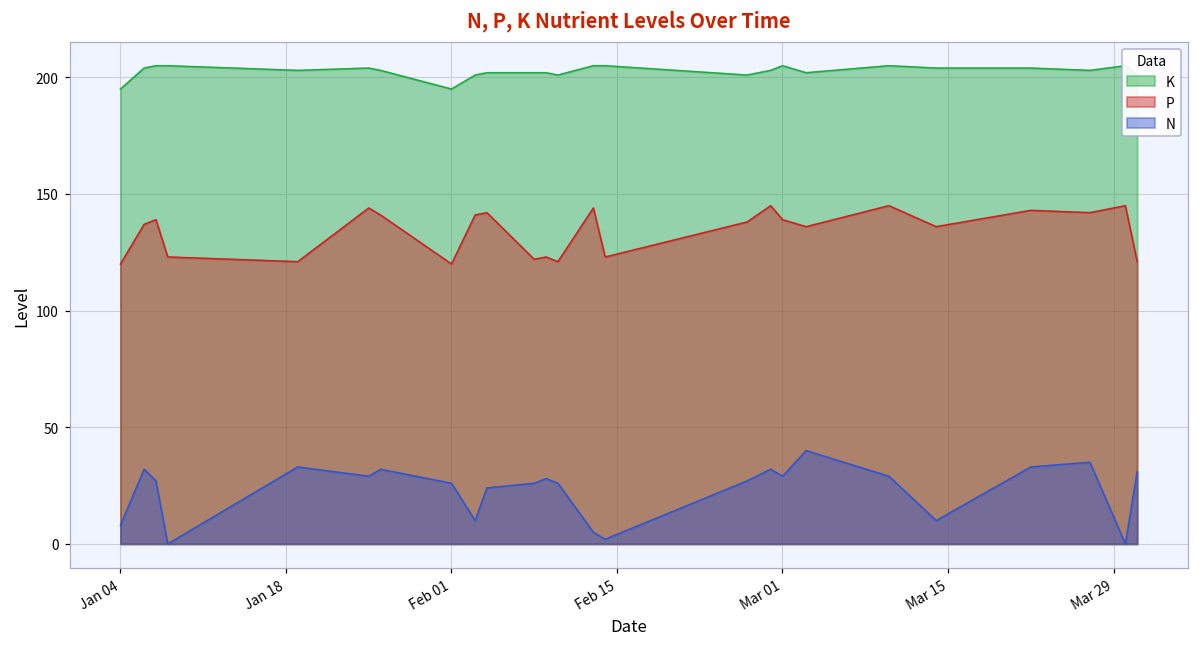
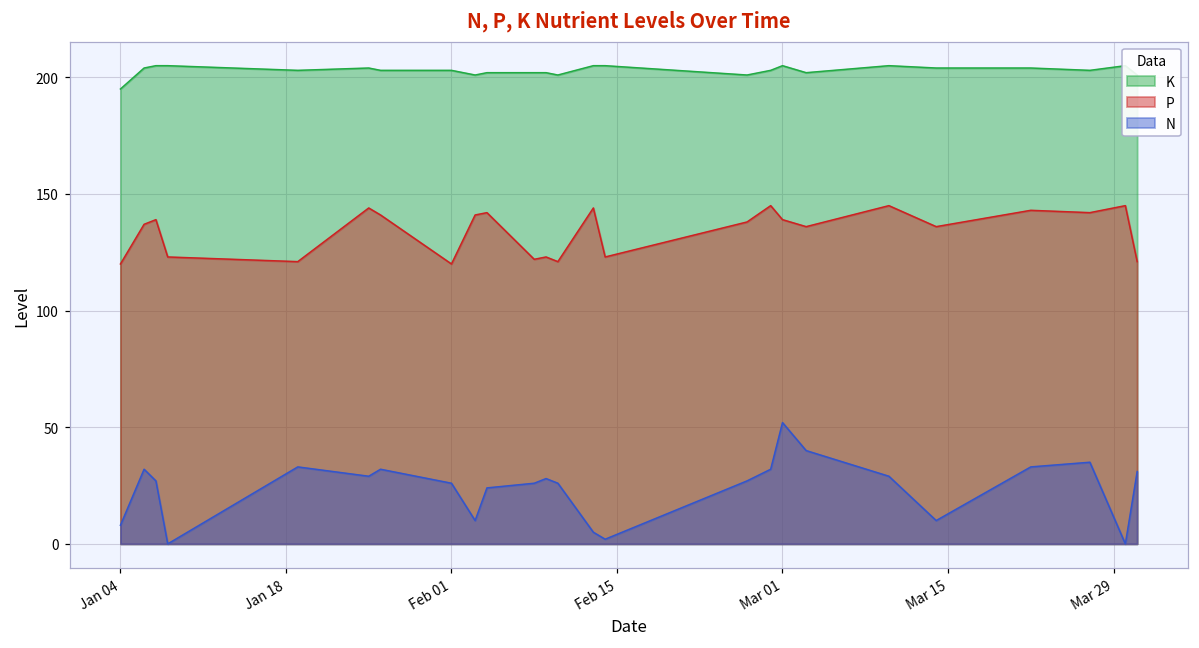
K, Feb 01: 195 -> 203
N, Mar 01: 29 -> 52
